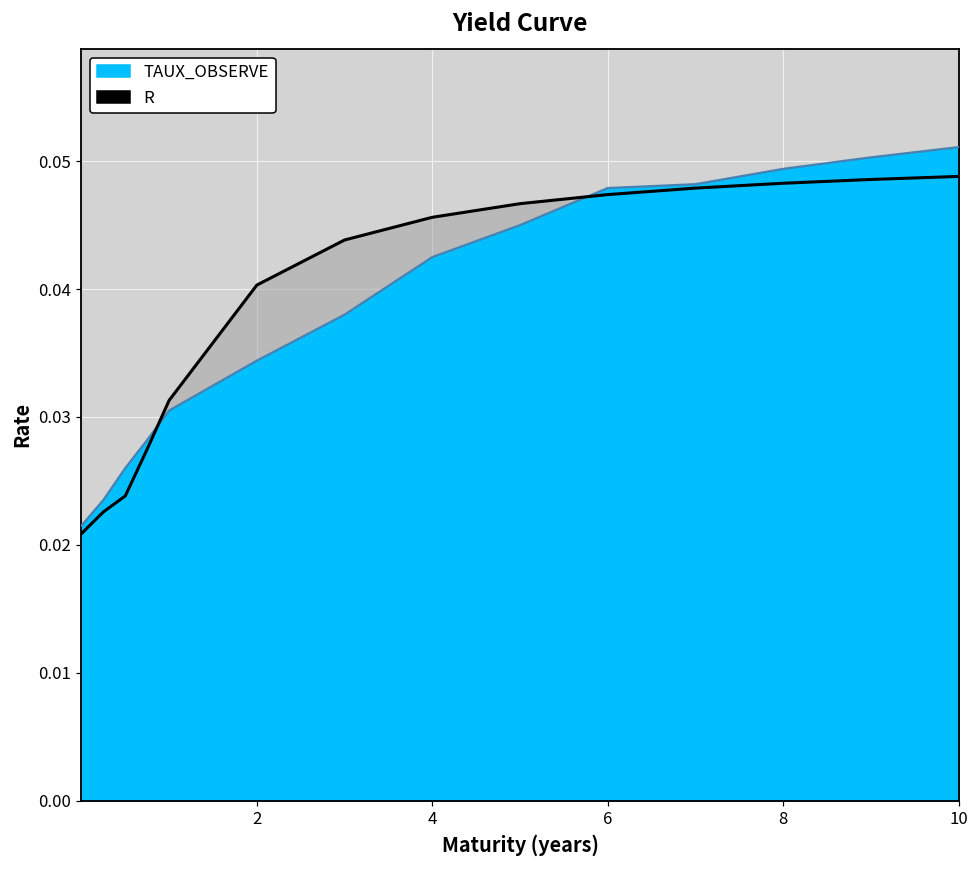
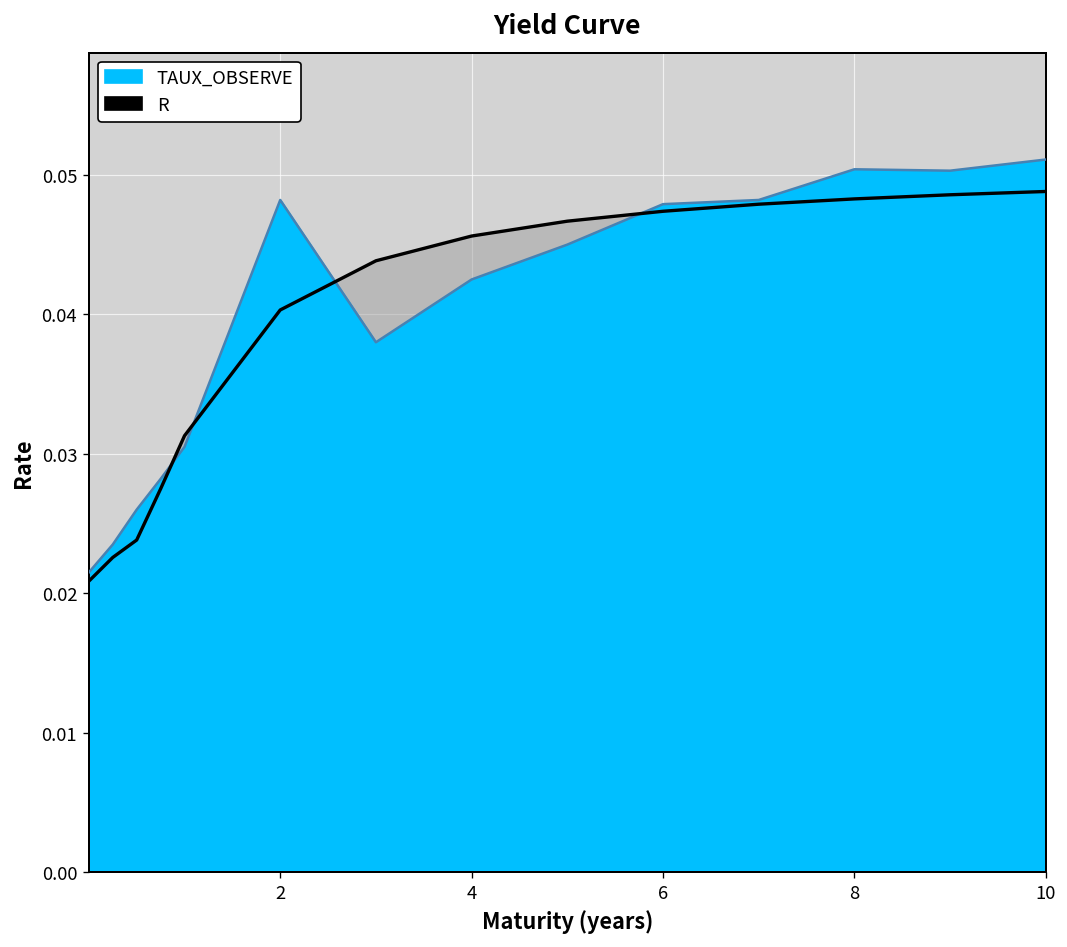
TAUX_OBSERVE, 2: 0.0344 -> 0.0482
TAUX_OBSERVE, 8: 0.0494 -> 0.0504
